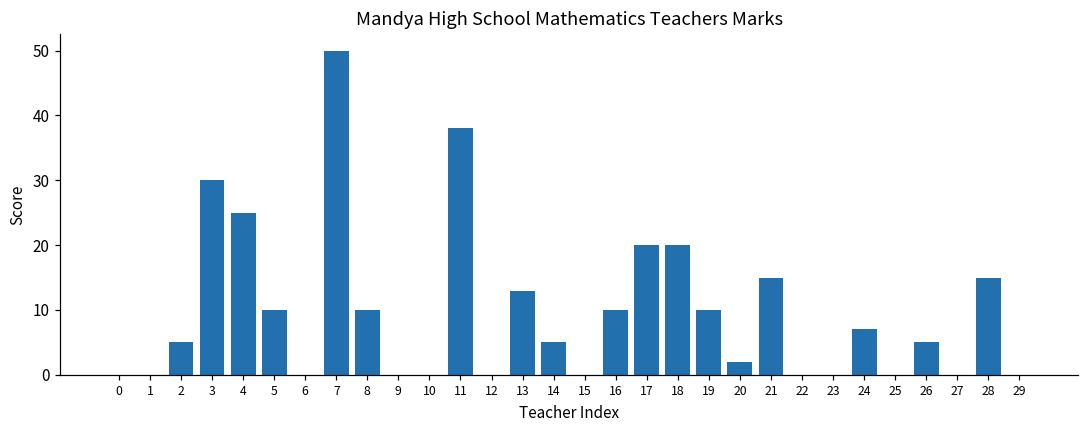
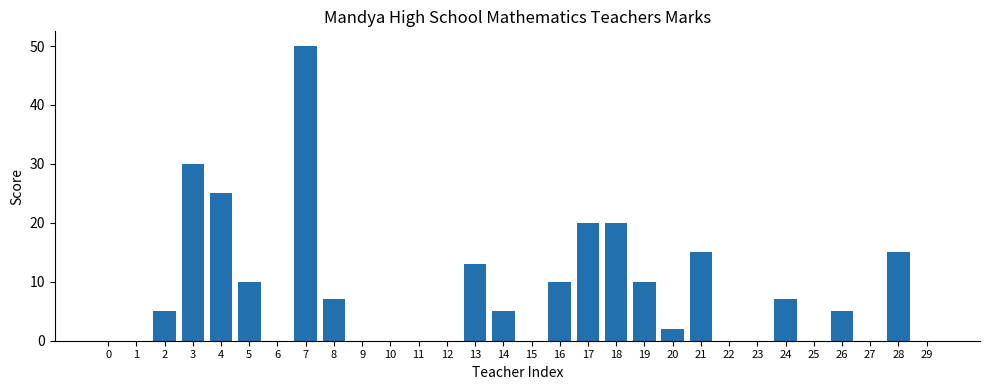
8: 10 -> 7
11: 38 -> 0
